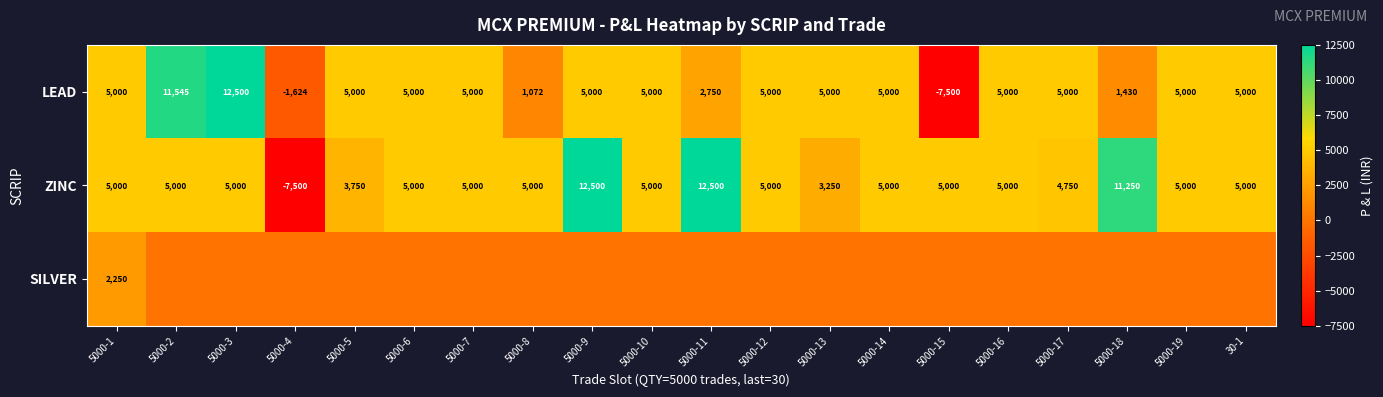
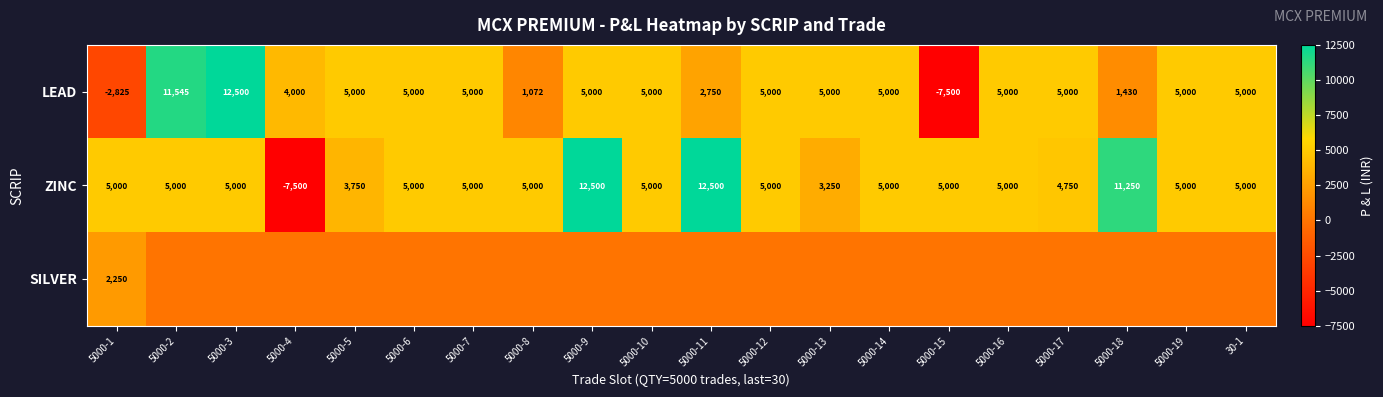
LEAD, 5000-1: 5,000 -> -2,825
LEAD, 5000-4: -1,624 -> 4,000
